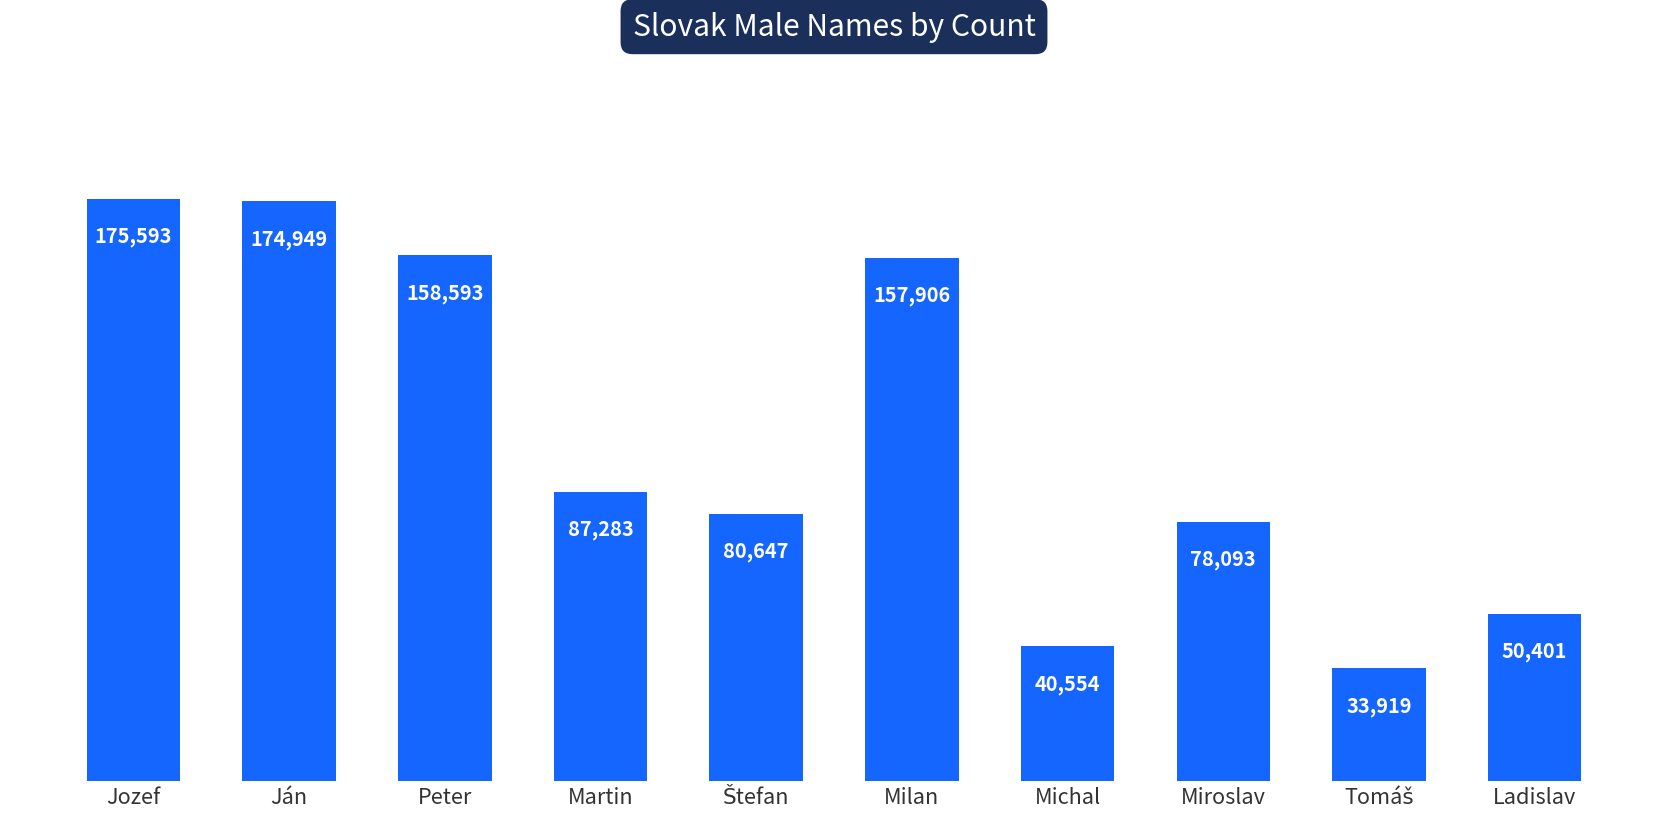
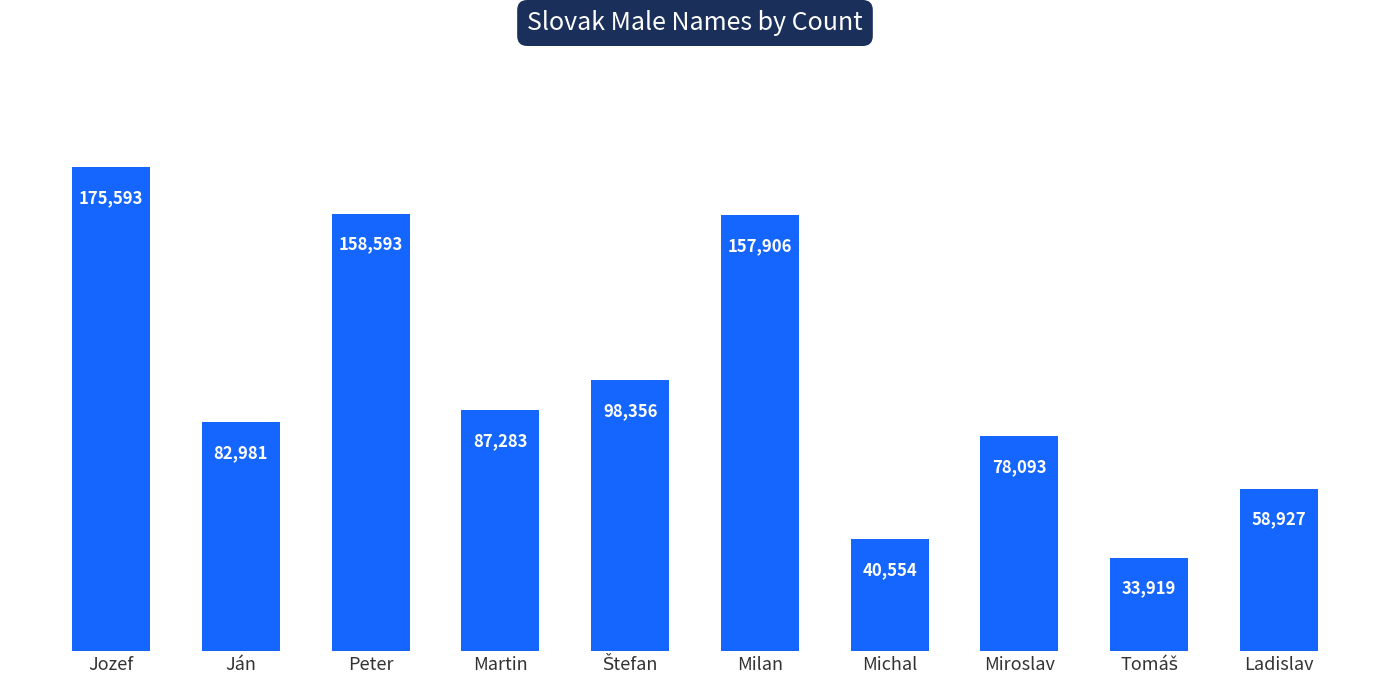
Ján: 174,949 -> 82,981
Štefan: 80,647 -> 98,356
Ladislav: 50,401 -> 58,927
